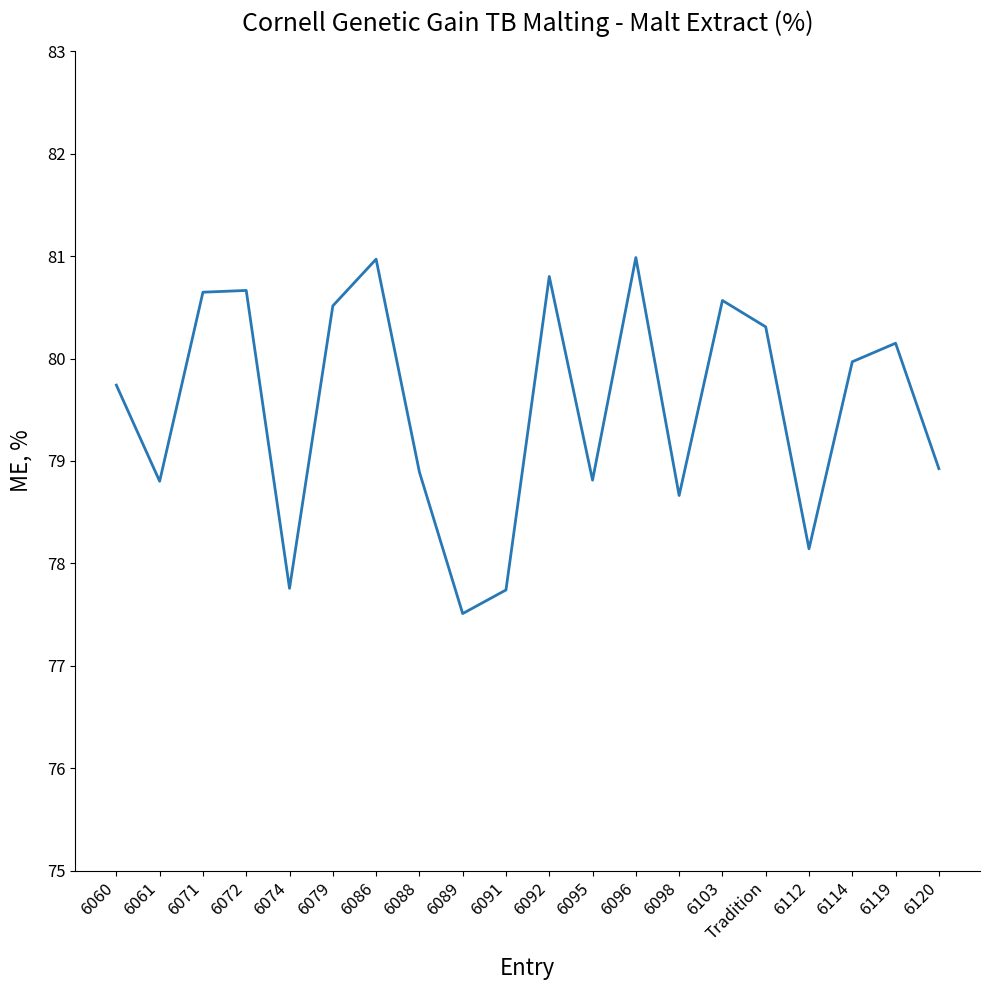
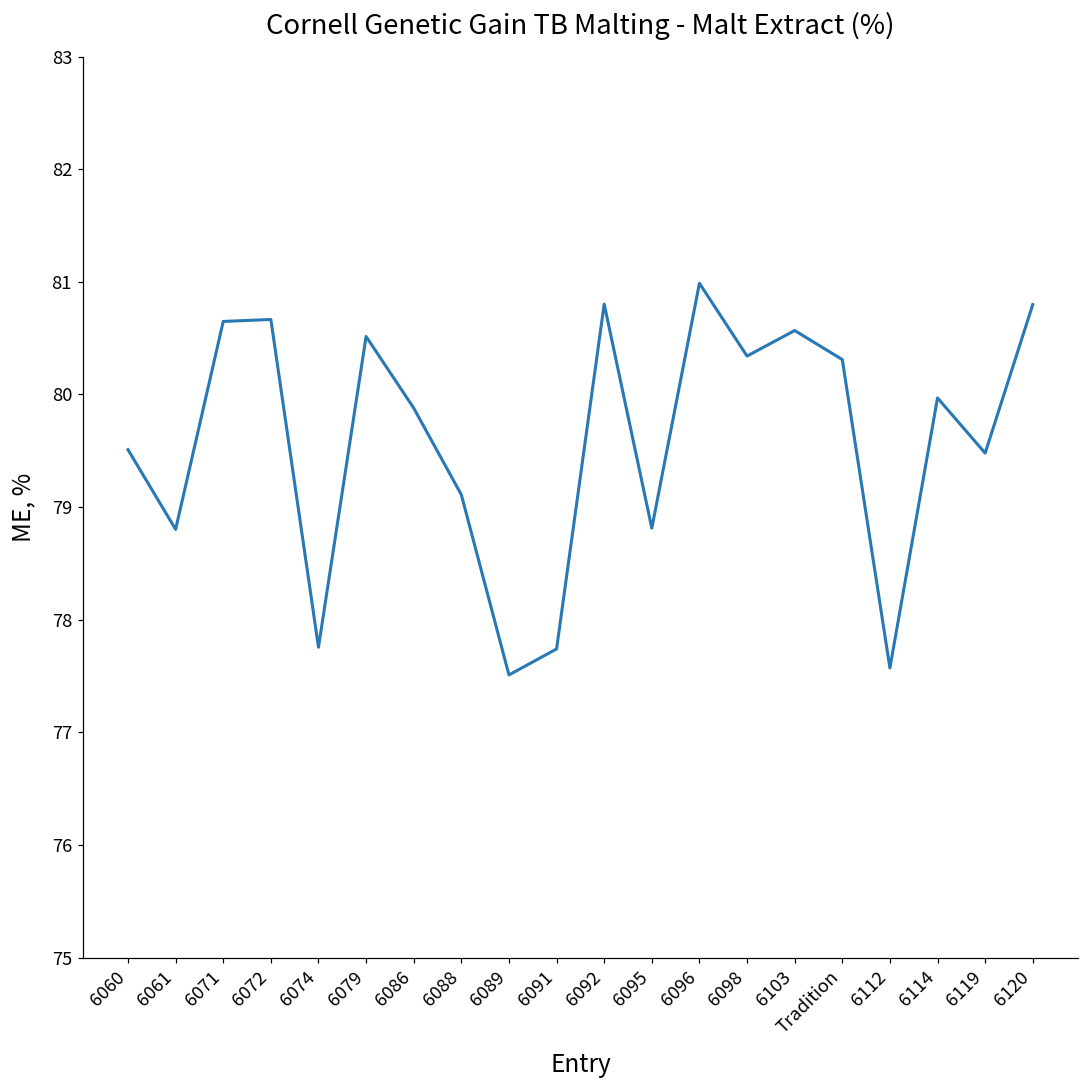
6060: 79.74 -> 79.51
6086: 80.97 -> 79.88
6088: 78.89 -> 79.11
6098: 78.66 -> 80.34
6112: 78.14 -> 77.57
6119: 80.15 -> 79.48
6120: 78.93 -> 80.80
